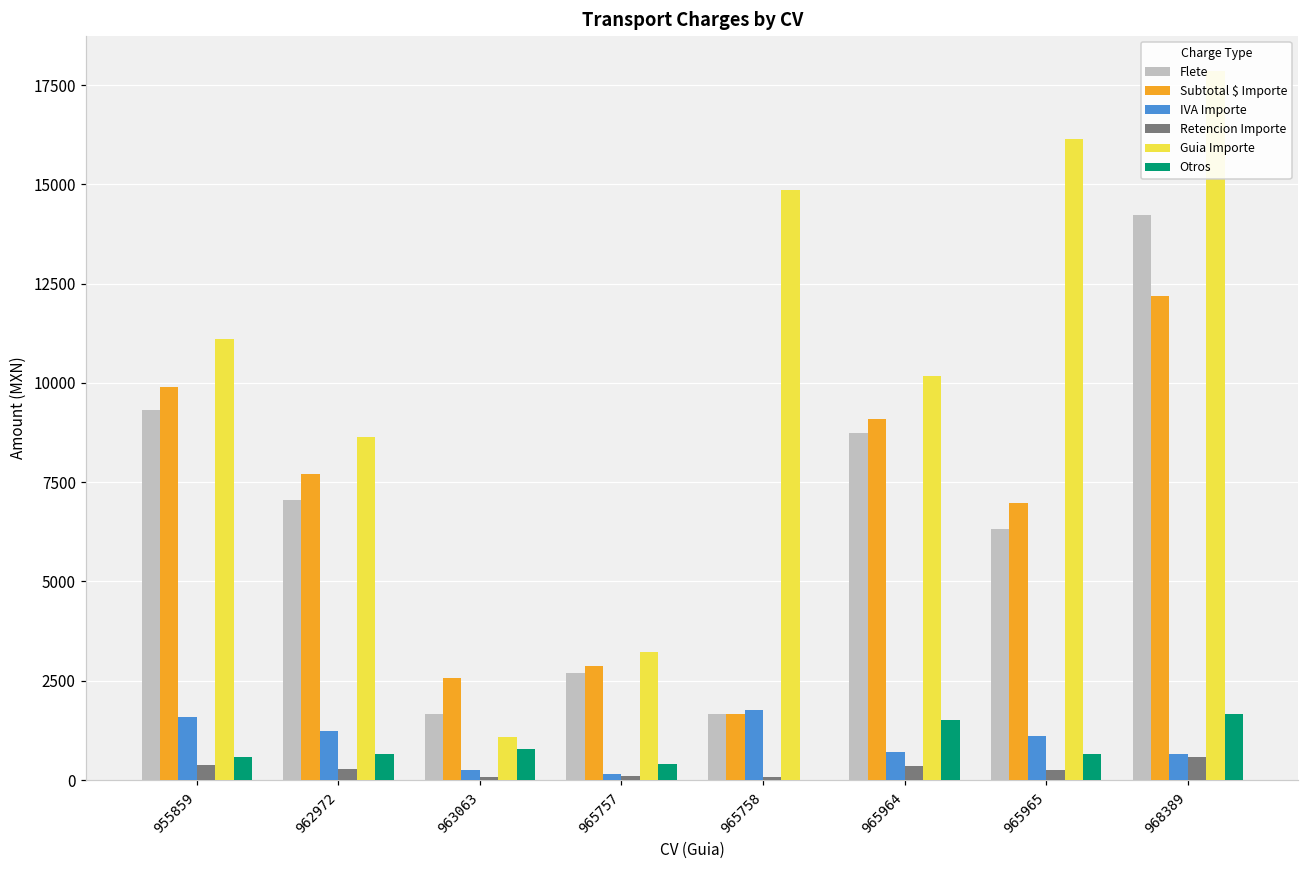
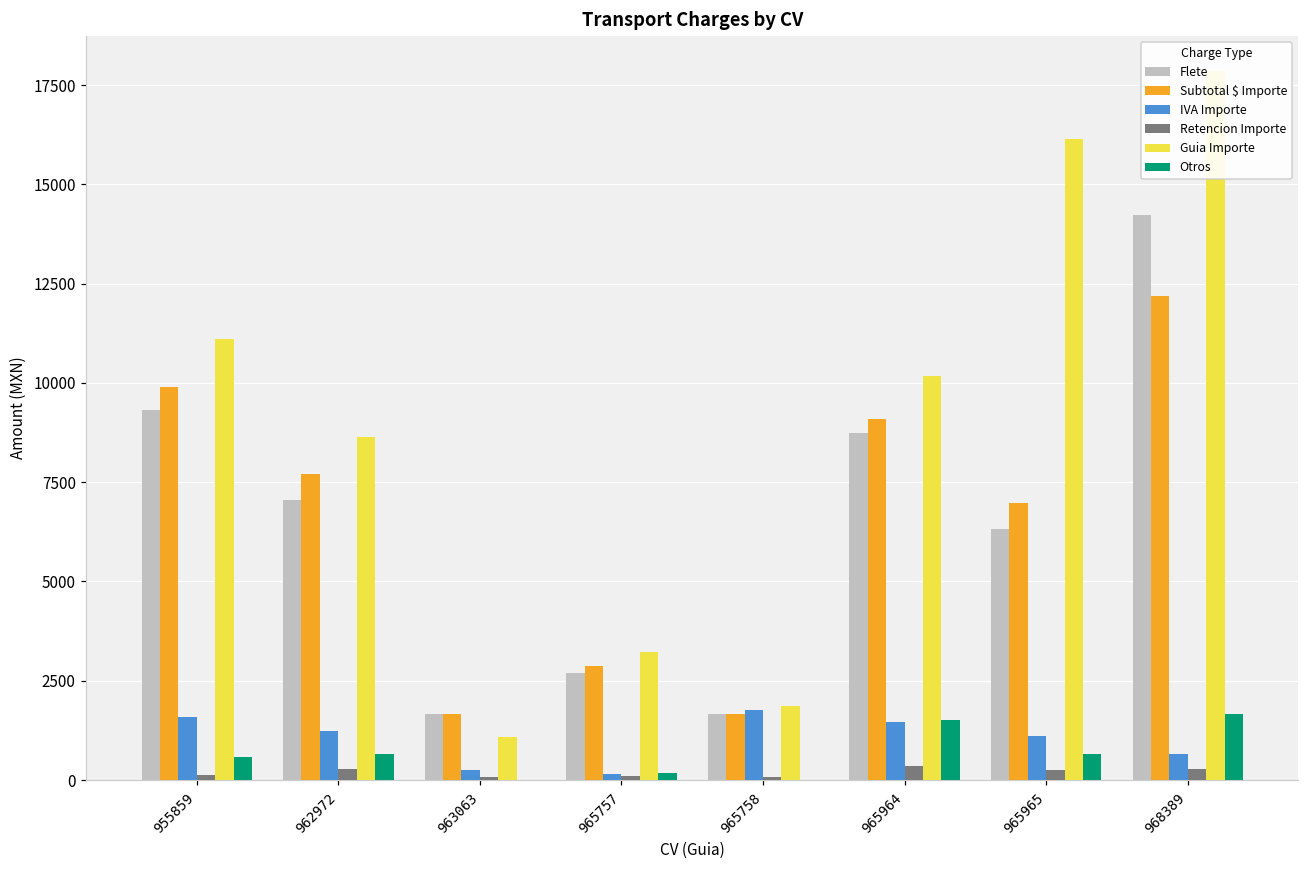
Retencion Importe, 955859: 400 -> 100
Subtotal $ Importe, 963063: 2600 -> 1700
Otros, 963063: 800 -> 0
Otros, 965757: 400 -> 200
Guia Importe, 965758: 14900 -> 1900
IVA Importe, 965964: 700 -> 1500
Retencion Importe, 968389: 600 -> 300
